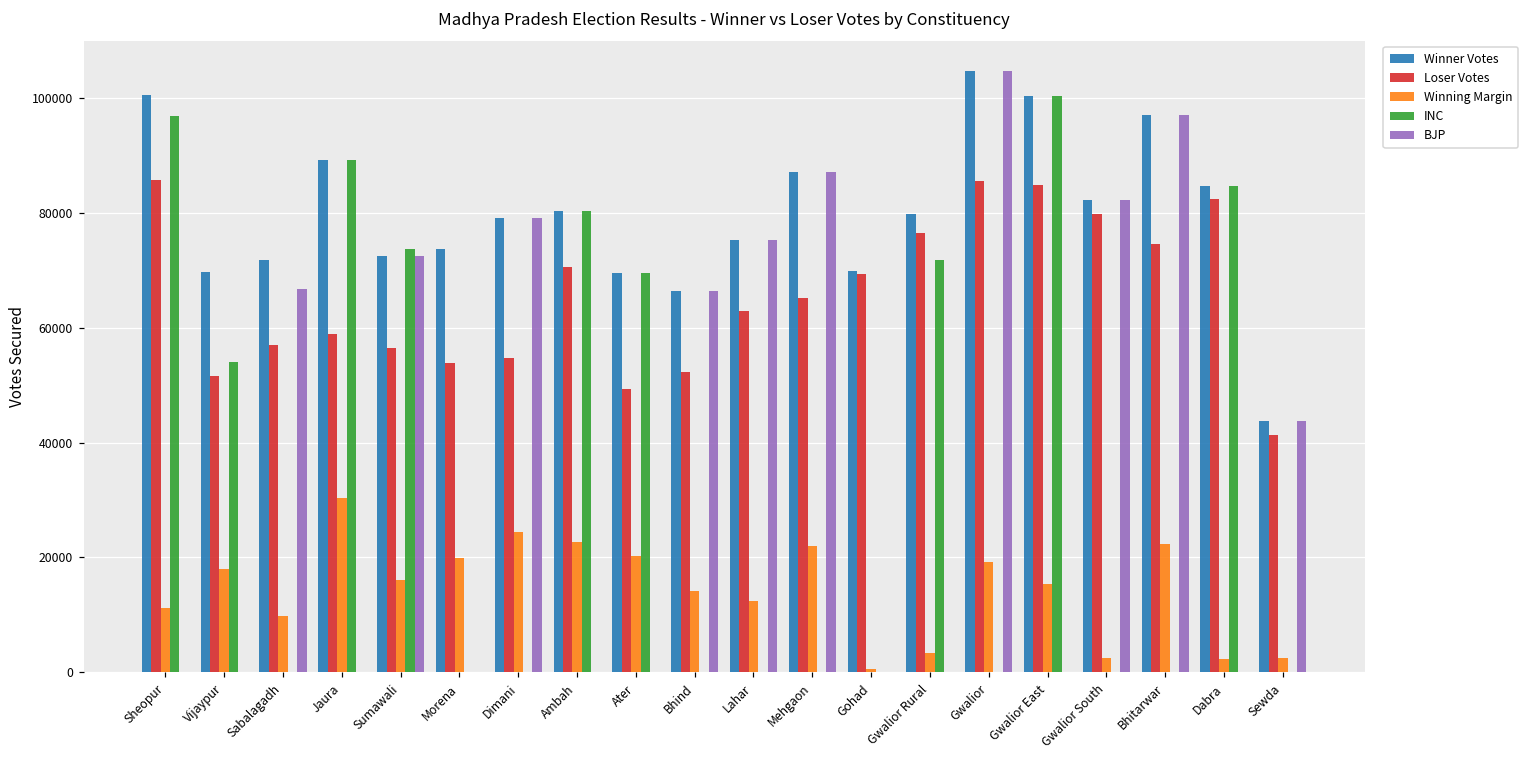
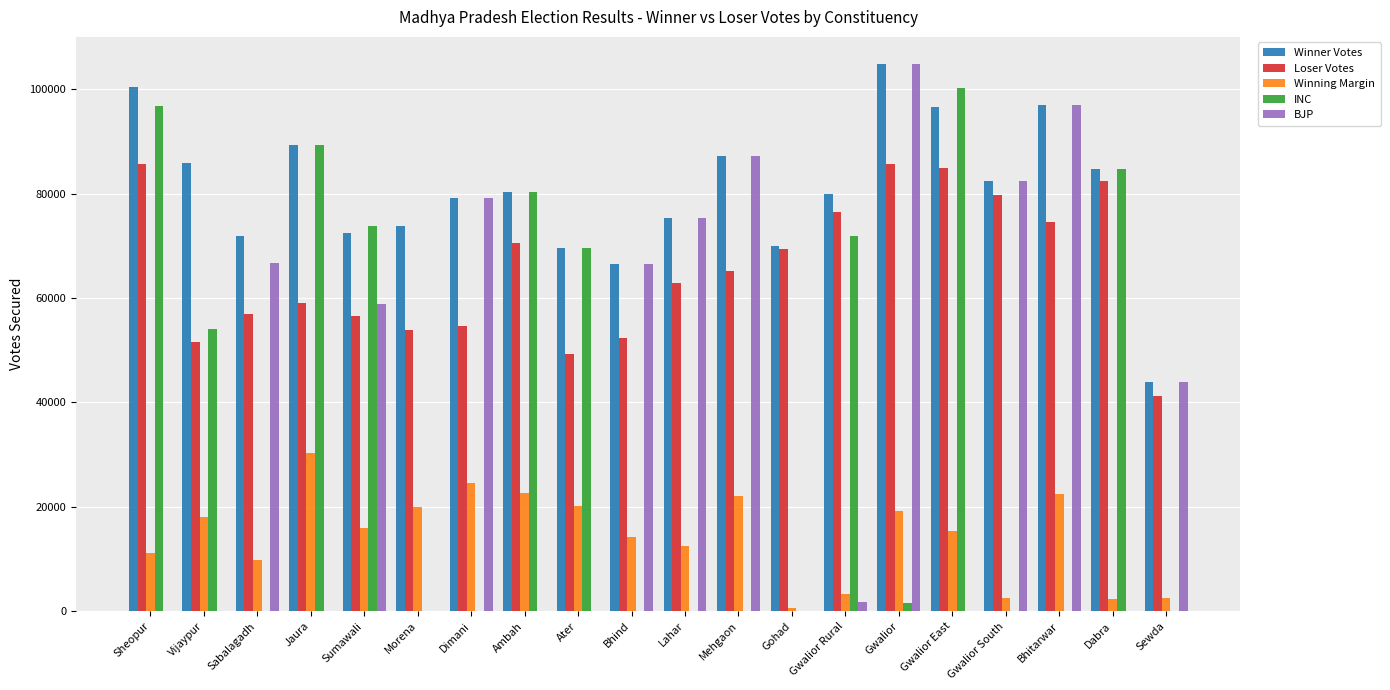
Winner Votes, Vijaypur: 70000 -> 86000
BJP, Sumawali: 73000 -> 59000
BJP, Gwalior Rural: 0 -> 2000
INC, Gwalior: 0 -> 2000
Winner Votes, Gwalior East: 100000 -> 97000
